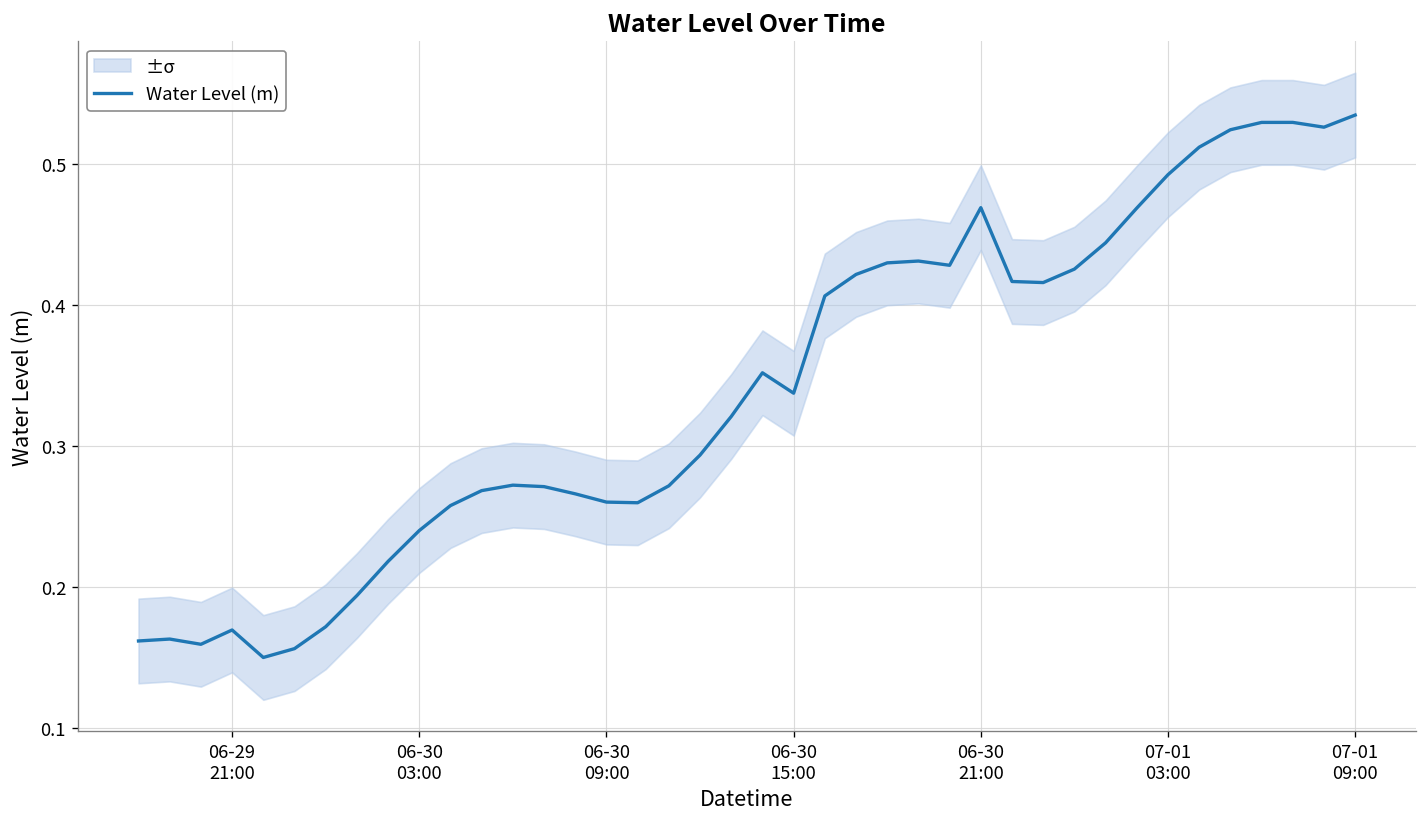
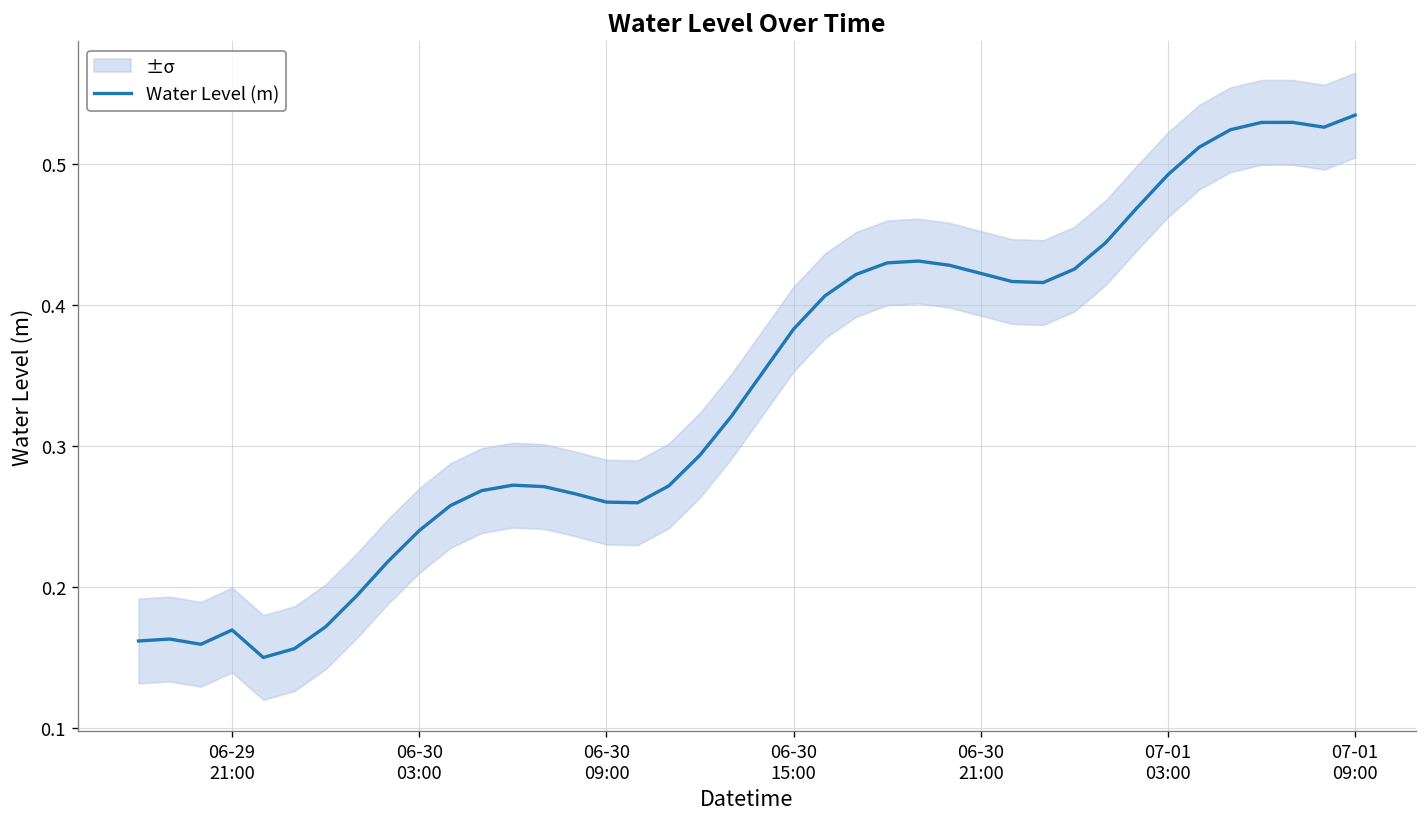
Water Level (m), 06-30 15:00: 0.337 -> 0.383
Water Level (m), 06-30 21:00: 0.469 -> 0.422
